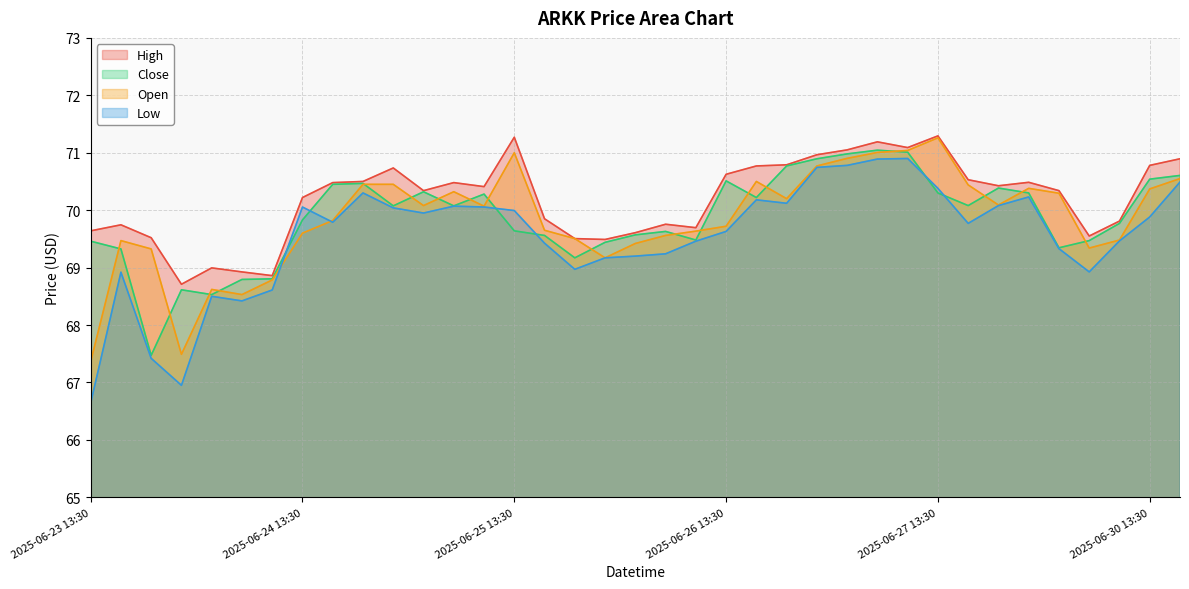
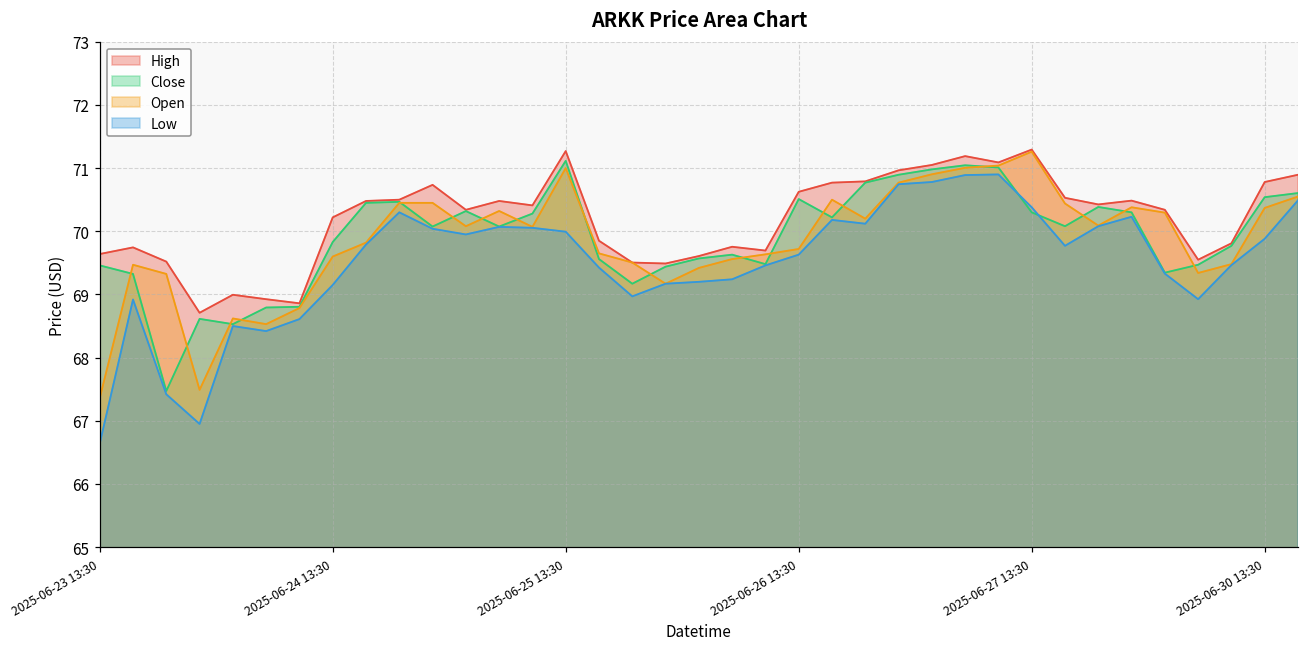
Low, 2025-06-24 13:30: 70.1 -> 69.2
Close, 2025-06-25 13:30: 69.6 -> 71.1
